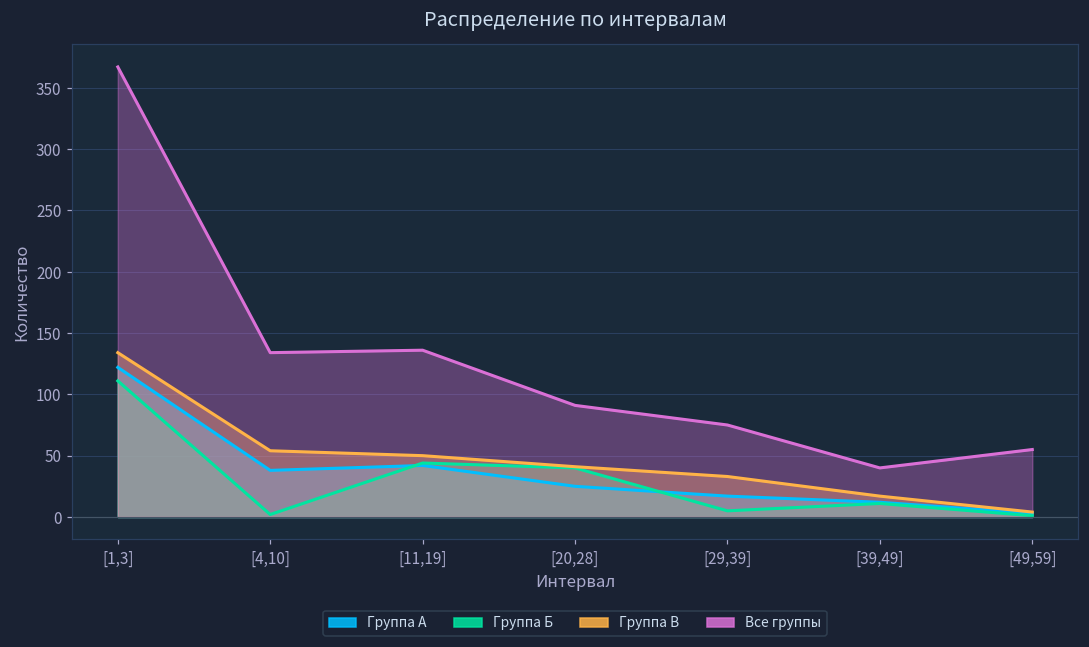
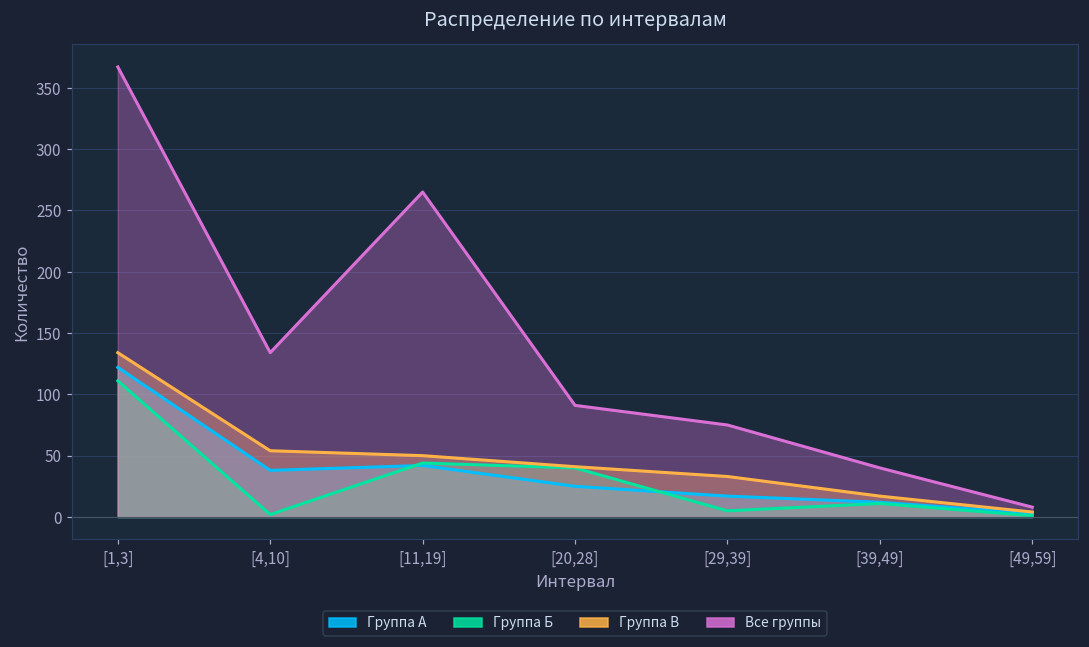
Все группы, [11,19]: 136 -> 265
Все группы, [49,59]: 55 -> 8
